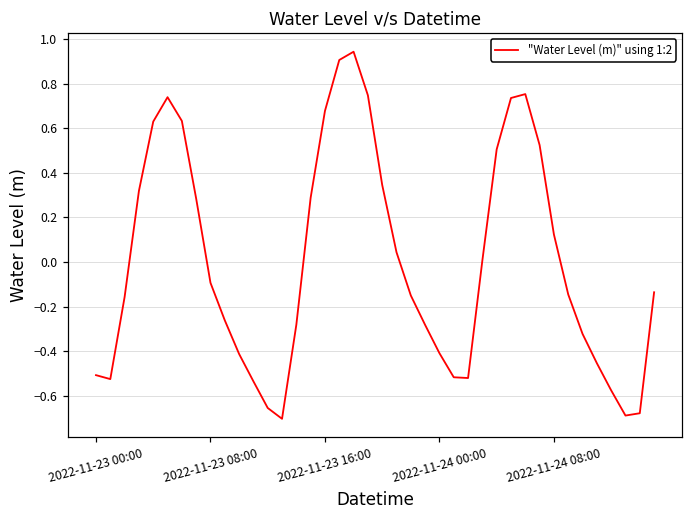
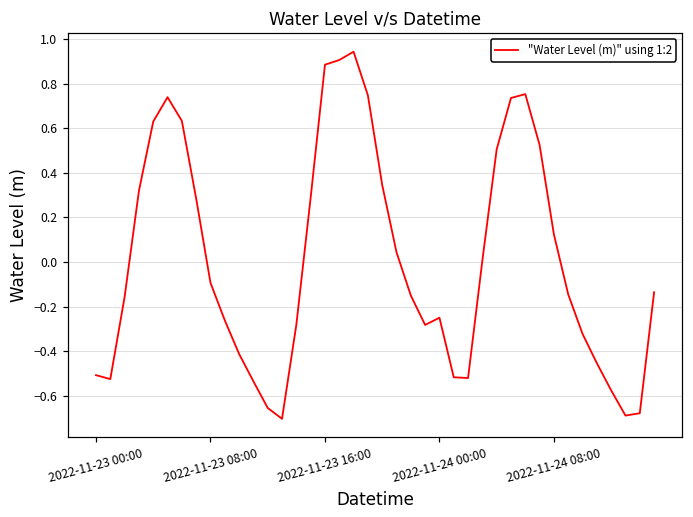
2022-11-23 16:00: 0.68 -> 0.88
2022-11-24 00:00: -0.41 -> -0.25
